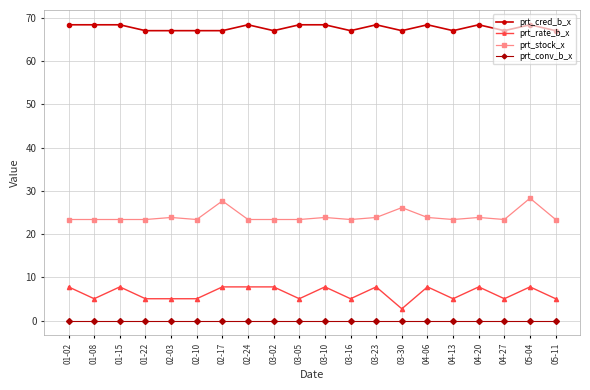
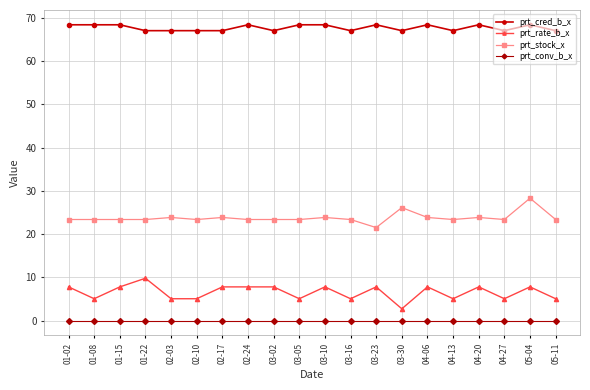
prt_rate_b_x, 01-22: 5 -> 10
prt_stock_x, 02-17: 28 -> 24
prt_stock_x, 03-23: 24 -> 22
